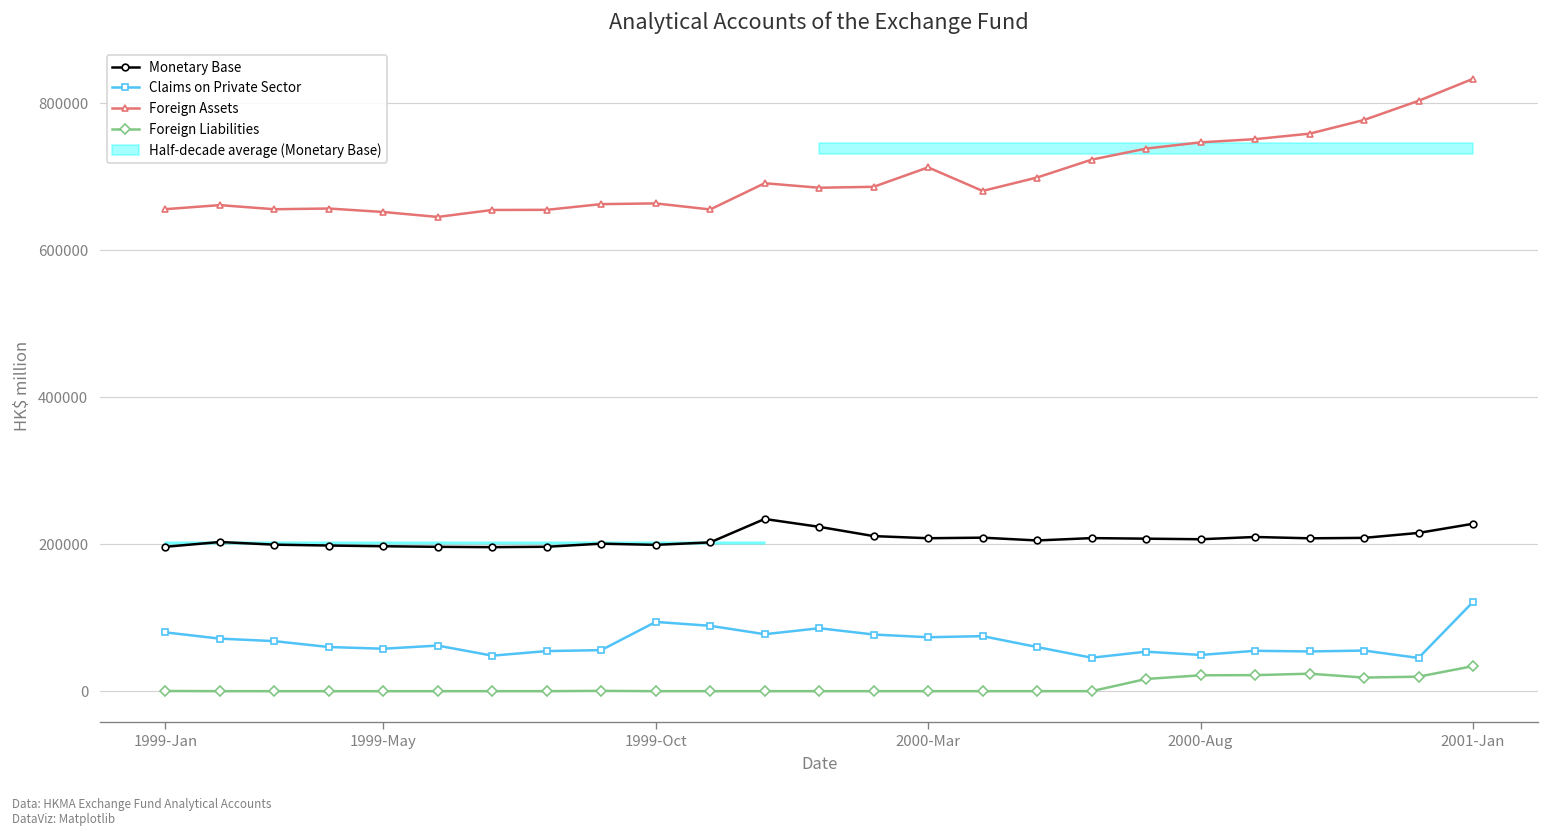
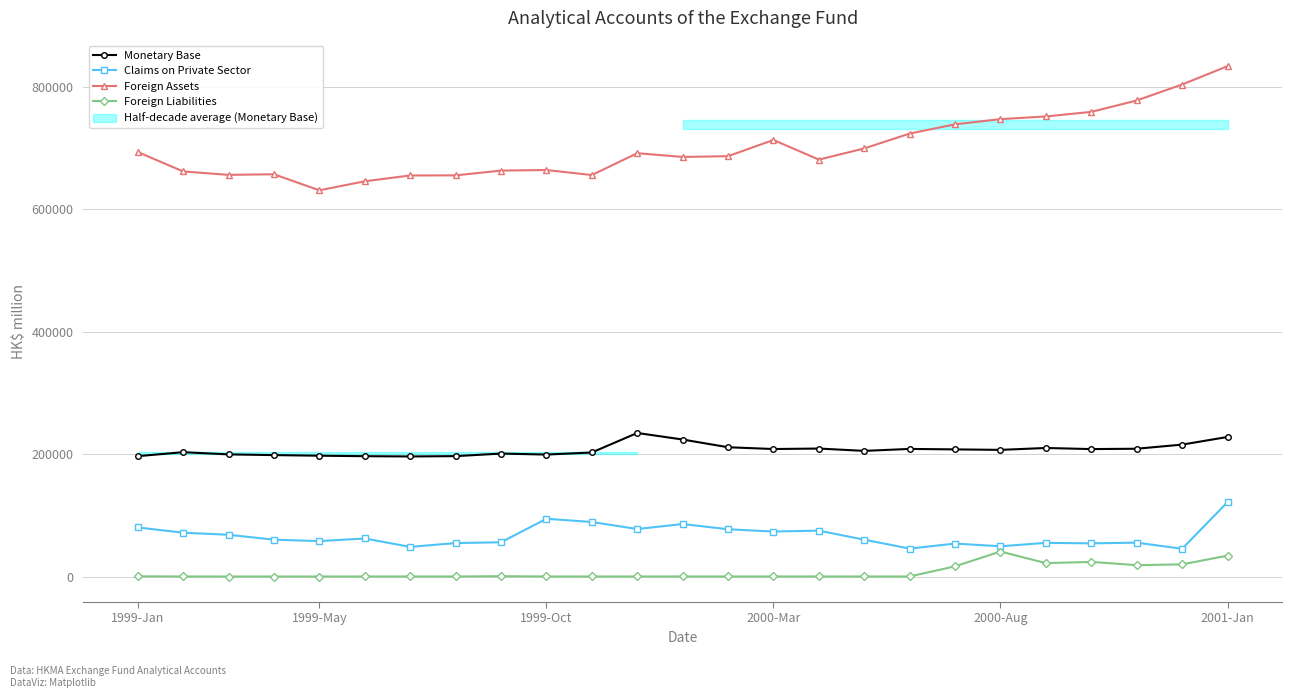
Foreign Assets, 1999-Jan: 660000 -> 690000
Foreign Assets, 1999-May: 650000 -> 630000
Foreign Liabilities, 2000-Aug: 20000 -> 40000
